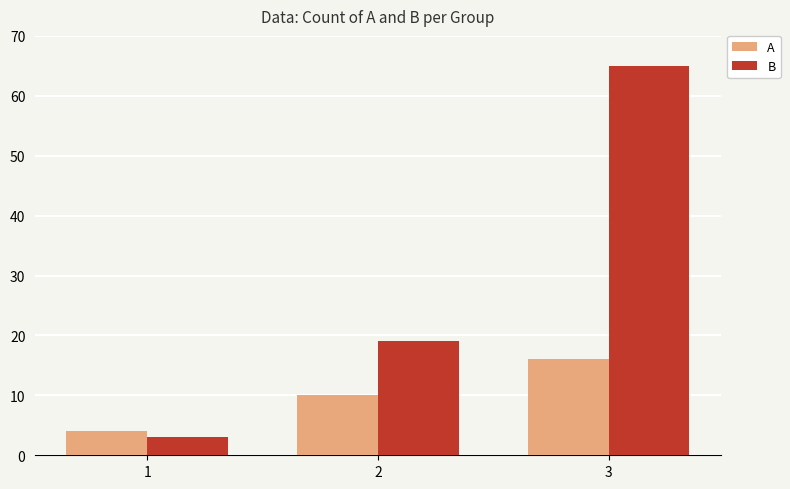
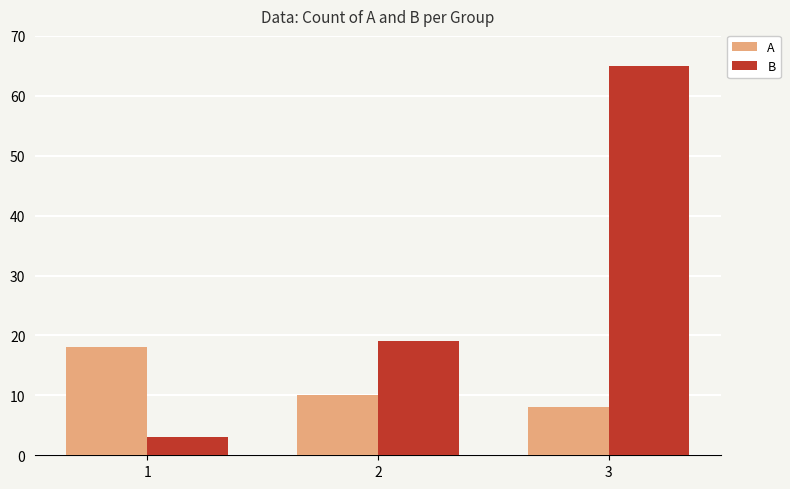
A, 1: 4 -> 18
A, 3: 16 -> 8
